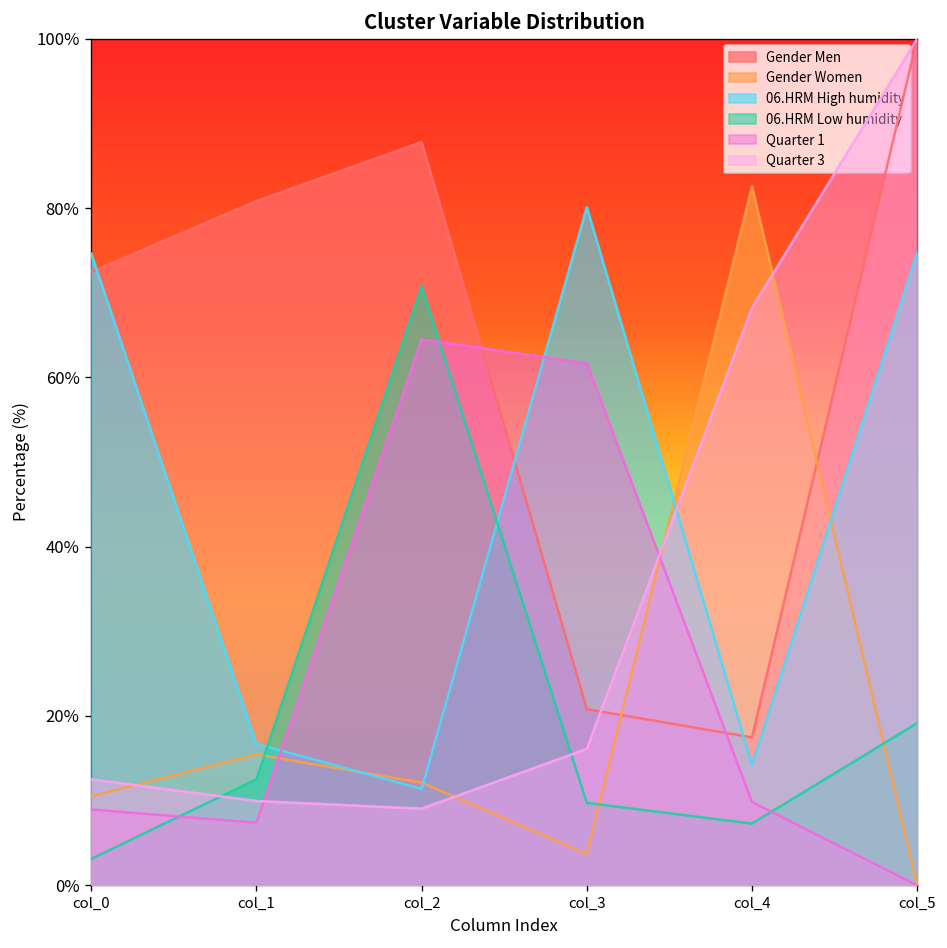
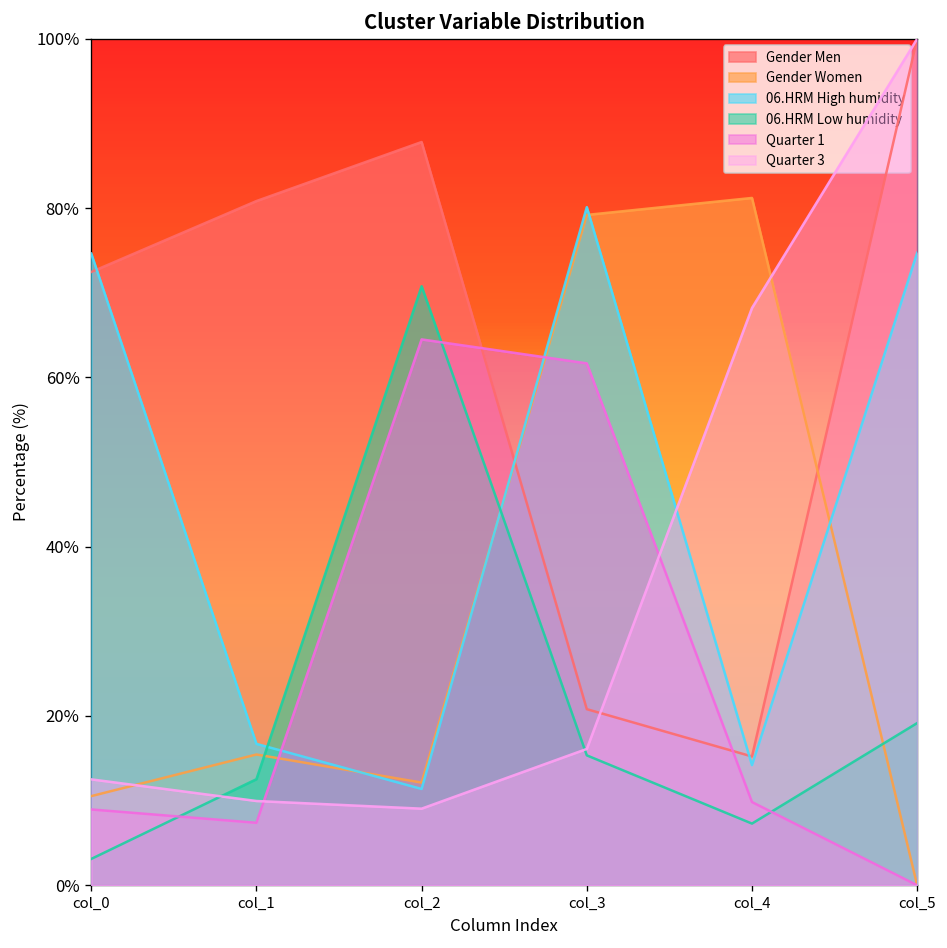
Gender Women, col_3: 4% -> 79%
06.HRM Low humidity, col_3: 10% -> 15%
Gender Men, col_4: 17% -> 15%
Gender Women, col_4: 83% -> 81%
